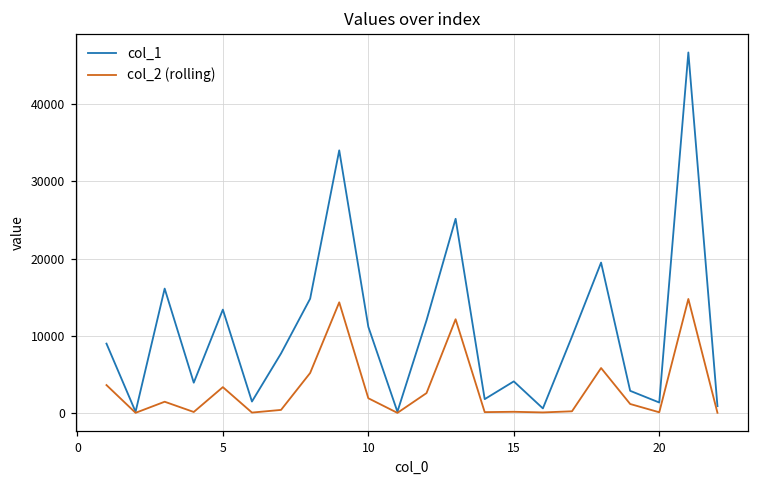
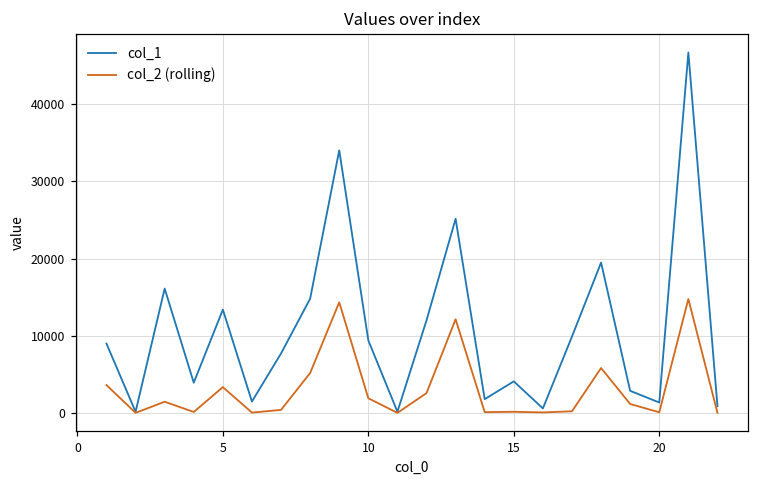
col_1, 10: 11000 -> 9000
